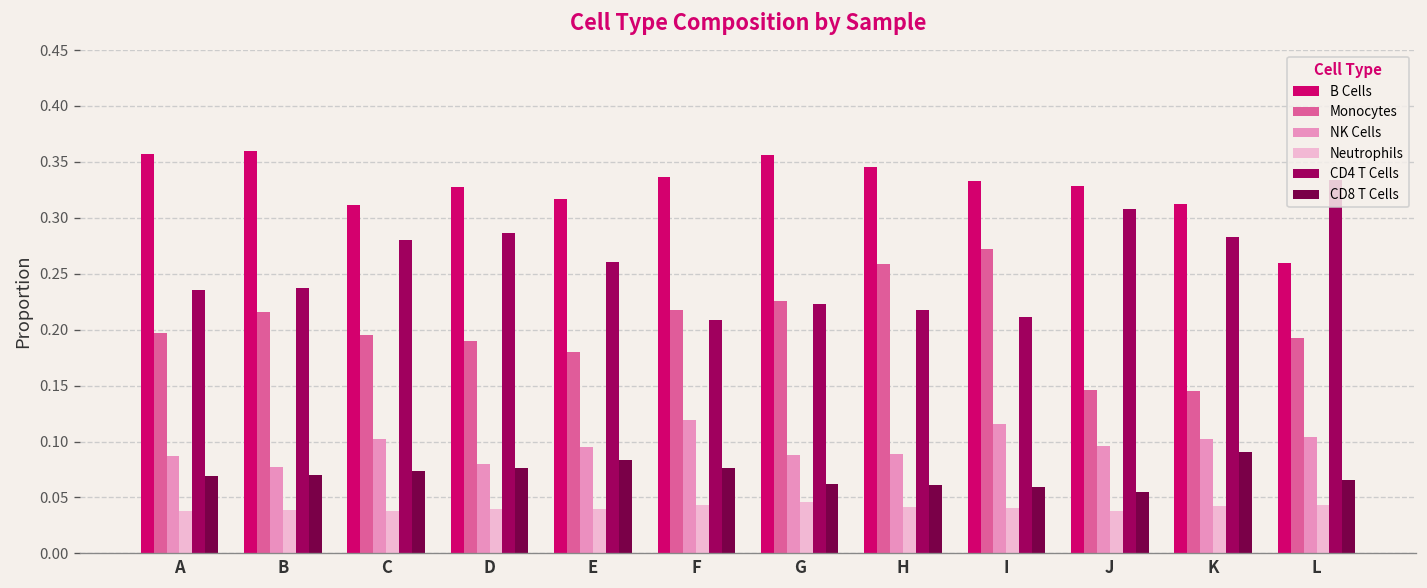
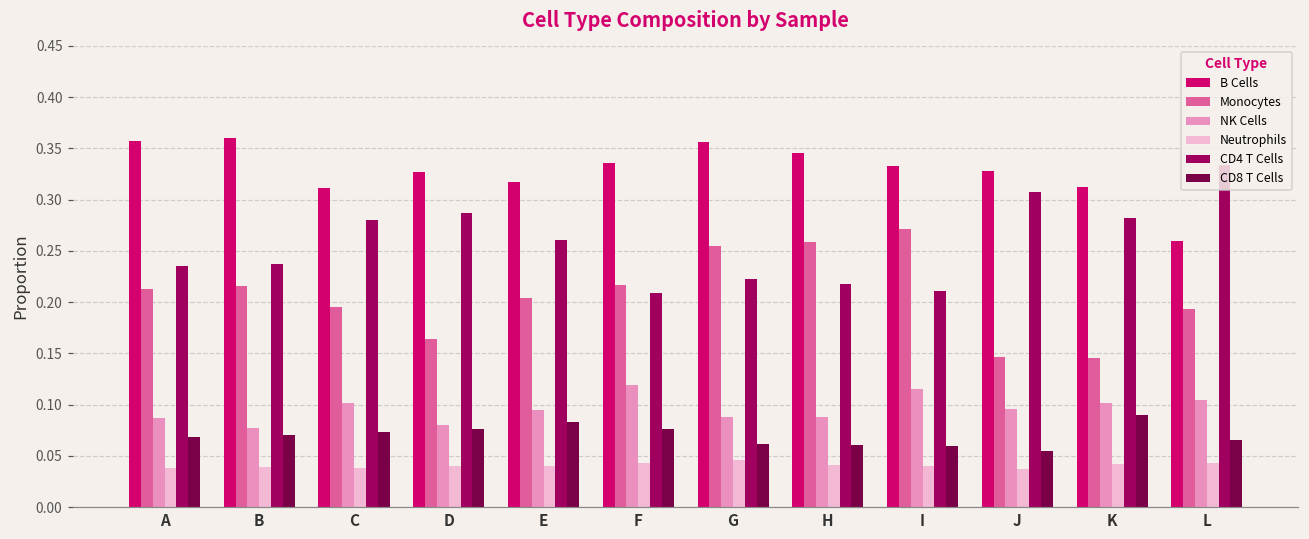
Monocytes, A: 0.20 -> 0.21
Monocytes, D: 0.19 -> 0.16
Monocytes, E: 0.18 -> 0.20
Monocytes, G: 0.23 -> 0.25
